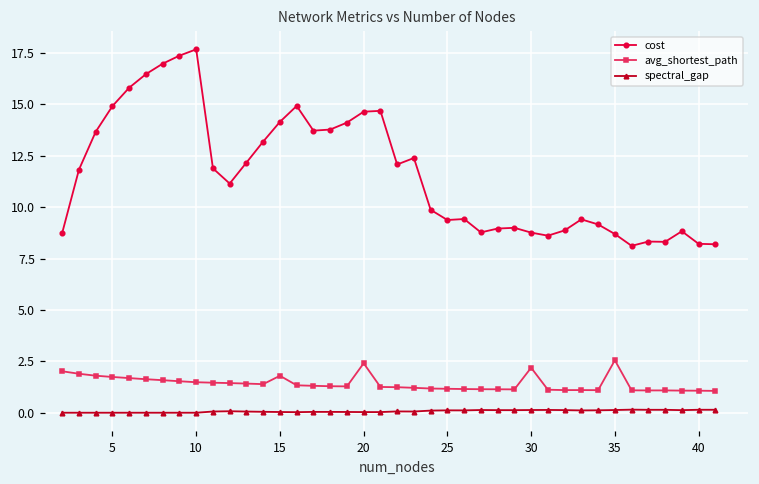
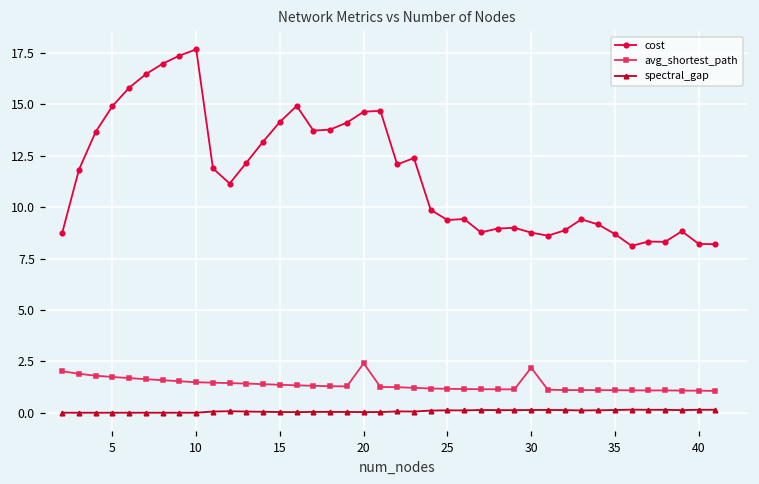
avg_shortest_path, 15: 1.8 -> 1.4
avg_shortest_path, 35: 2.6 -> 1.1
